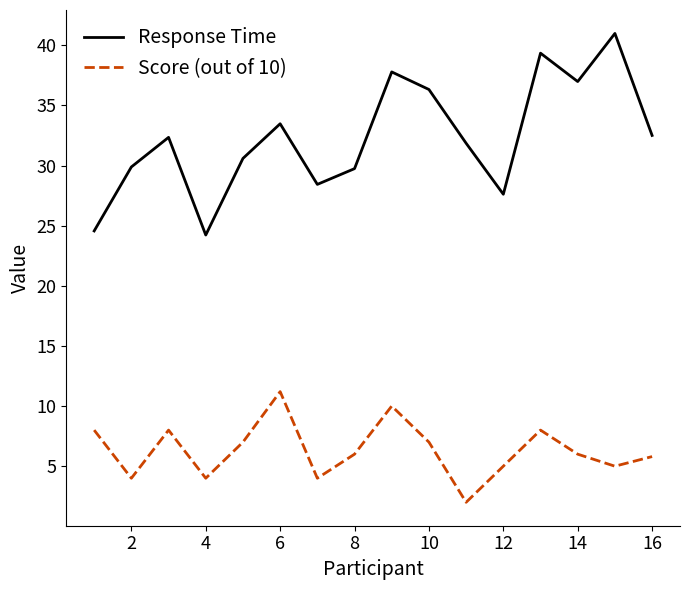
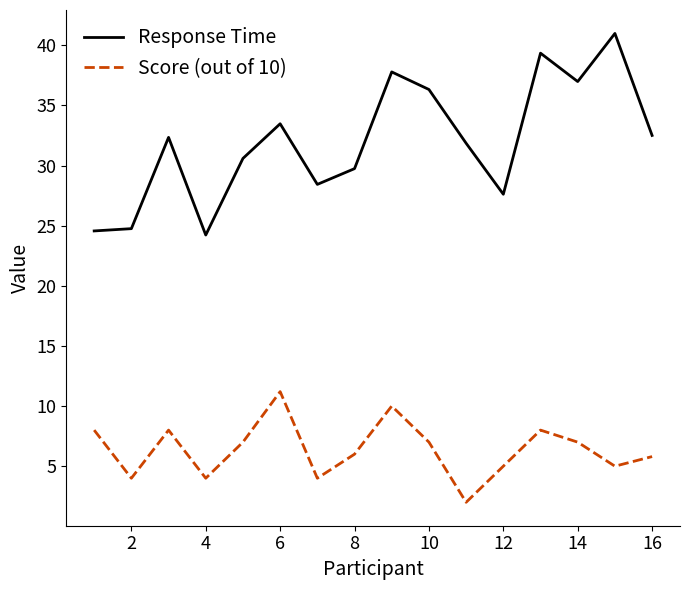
Response Time, 2: 29.9 -> 24.8
Score (out of 10), 14: 6 -> 7
